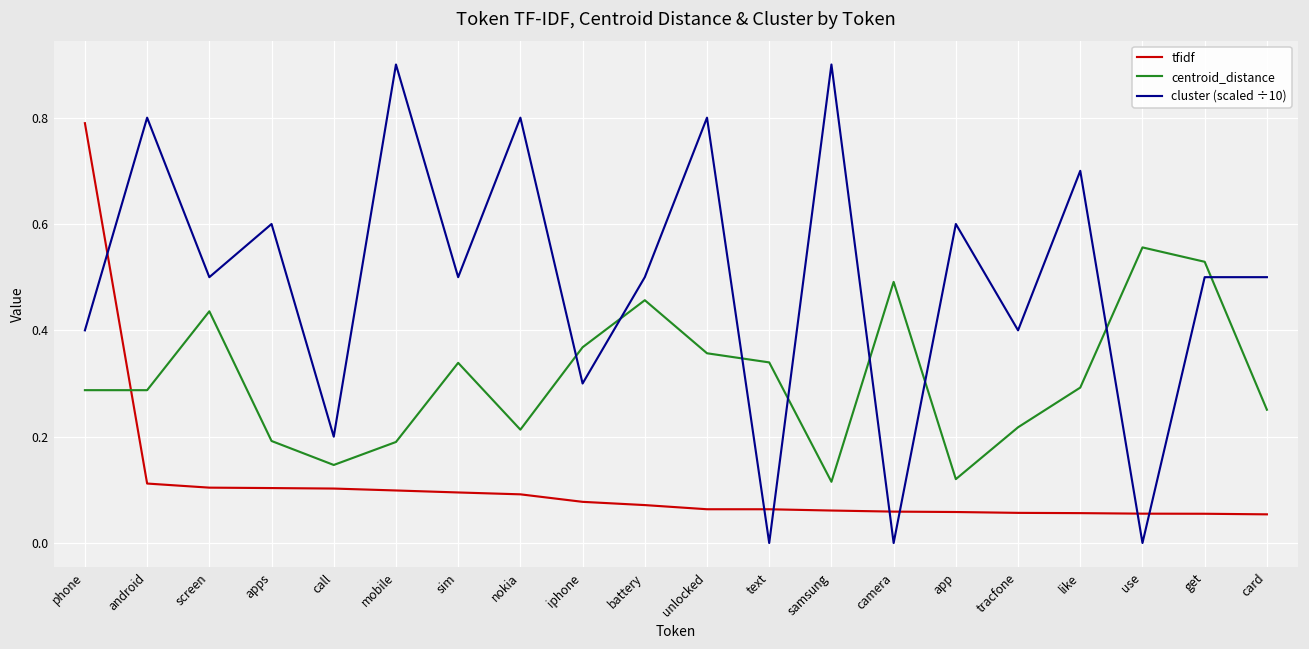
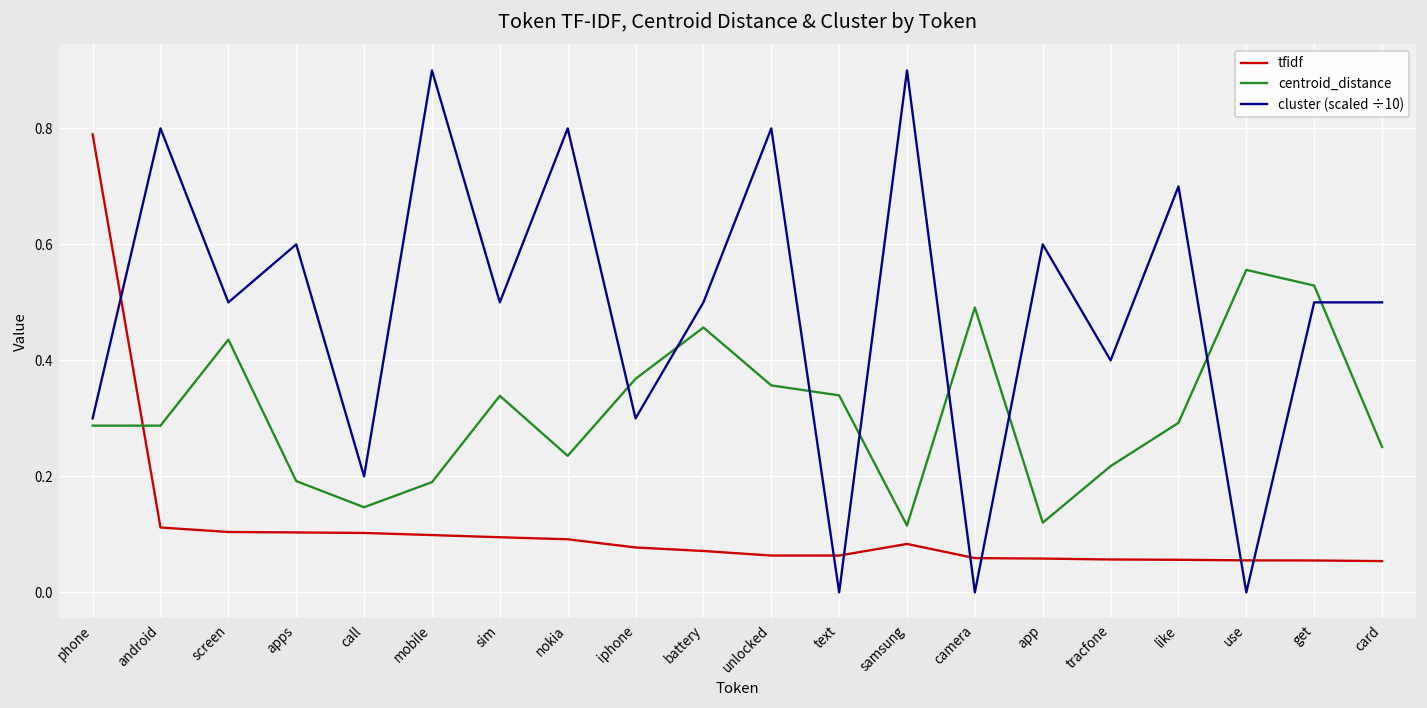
cluster (scaled ÷10), phone: 0.40 -> 0.30
centroid_distance, nokia: 0.21 -> 0.24
tfidf, samsung: 0.06 -> 0.08
